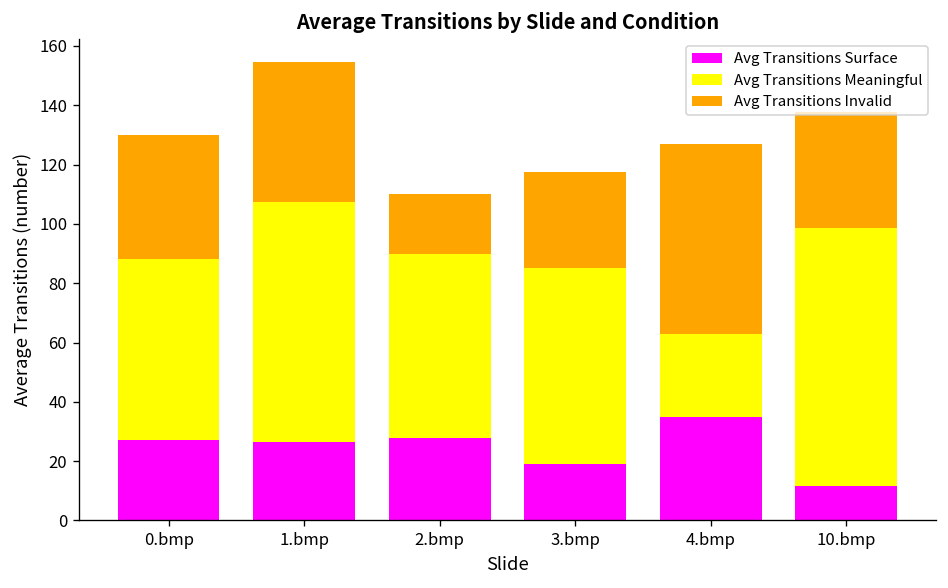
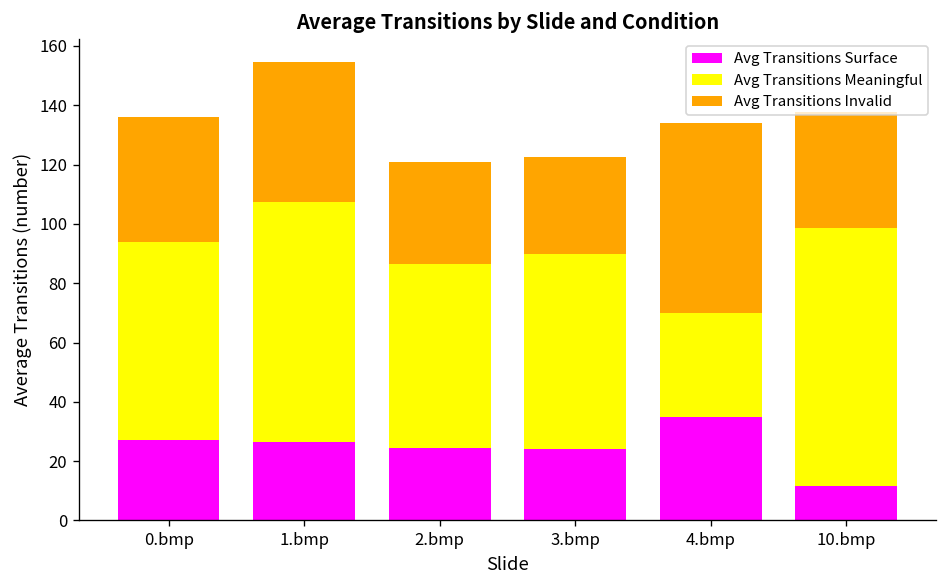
Avg Transitions Meaningful, 0.bmp: 61 -> 67
Avg Transitions Surface, 2.bmp: 28 -> 24
Avg Transitions Invalid, 2.bmp: 20 -> 34
Avg Transitions Surface, 3.bmp: 19 -> 24
Avg Transitions Meaningful, 4.bmp: 28 -> 35
